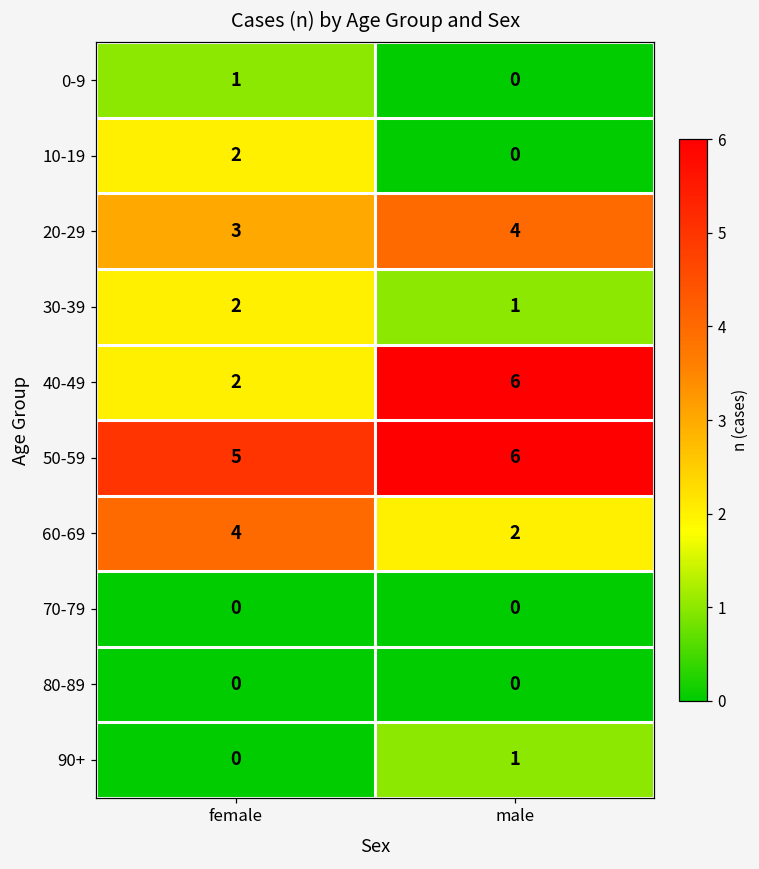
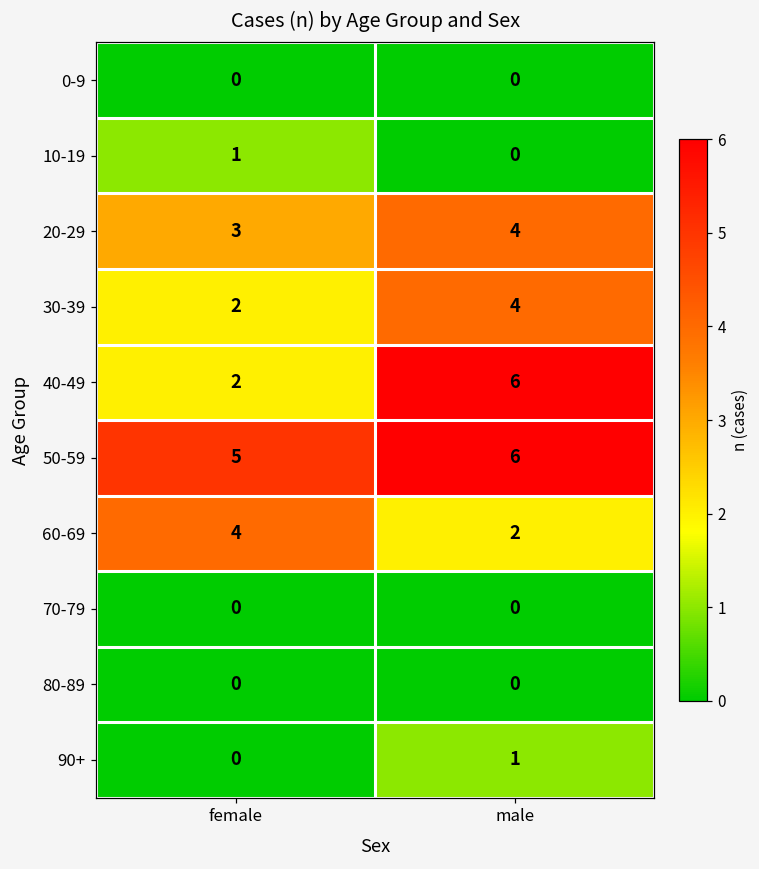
0-9, female: 1 -> 0
10-19, female: 2 -> 1
30-39, male: 1 -> 4
